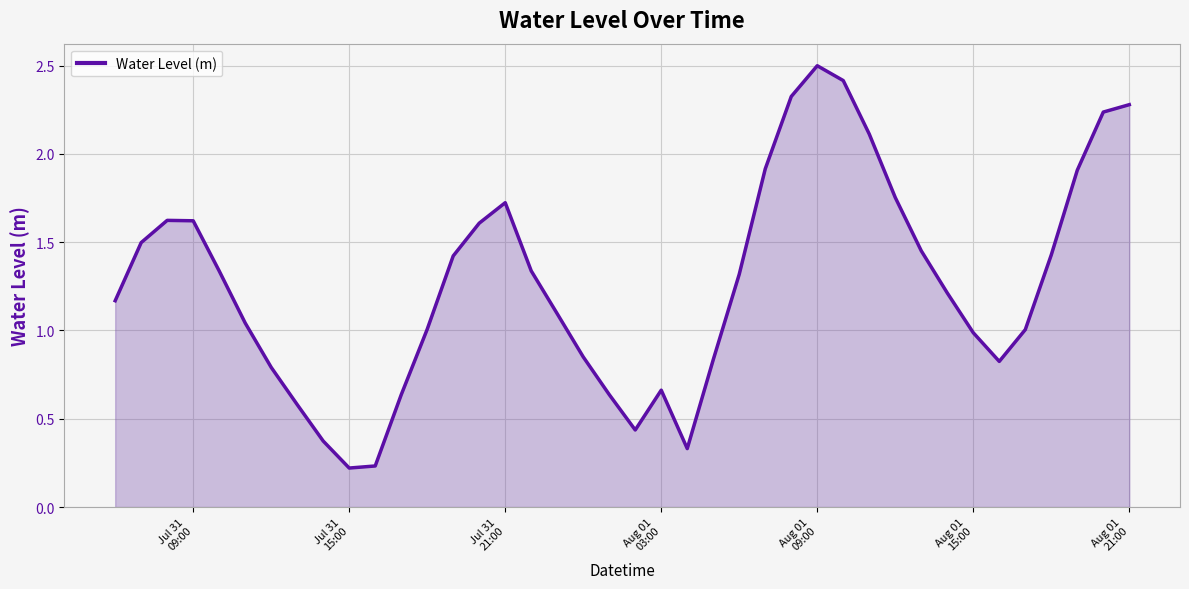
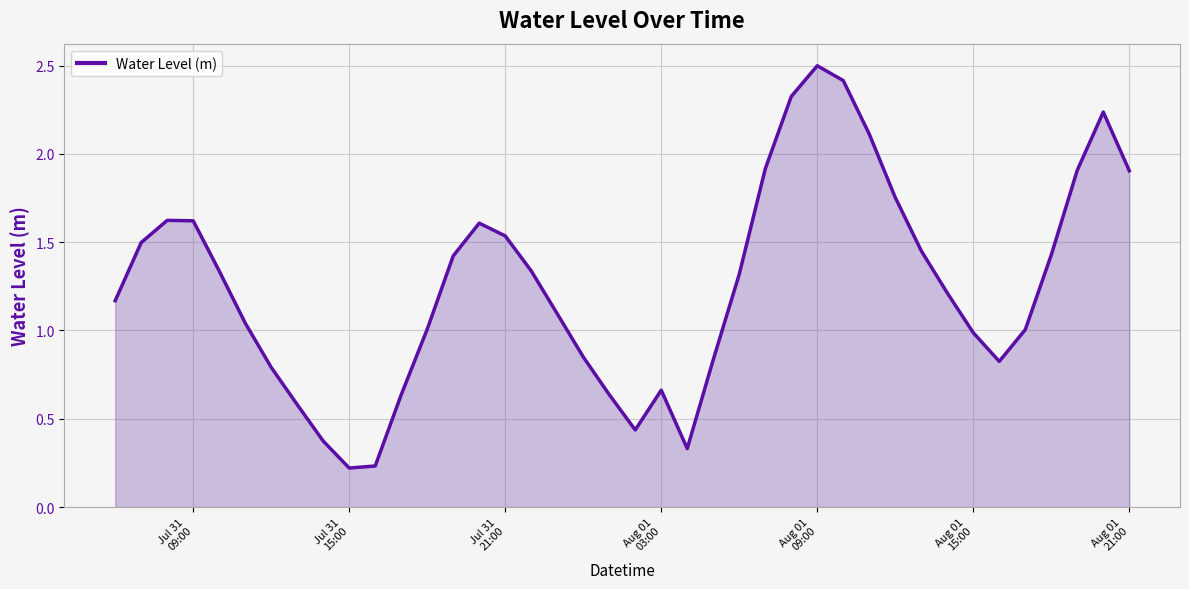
Jul 31 21:00: 1.72 -> 1.54
Aug 01 21:00: 2.28 -> 1.90
